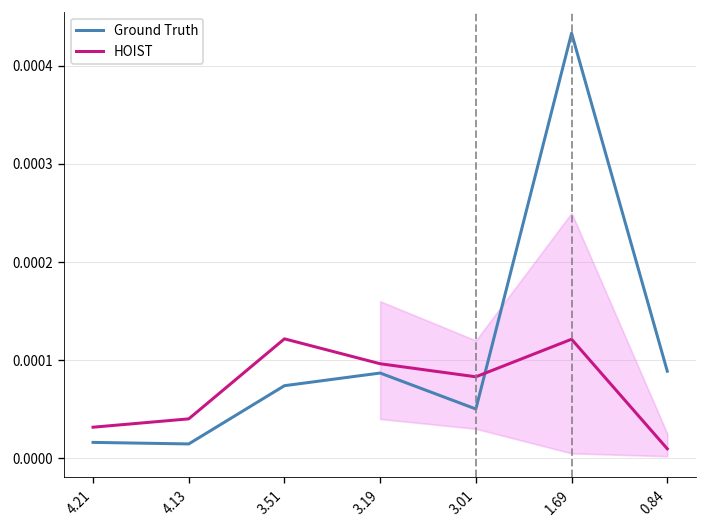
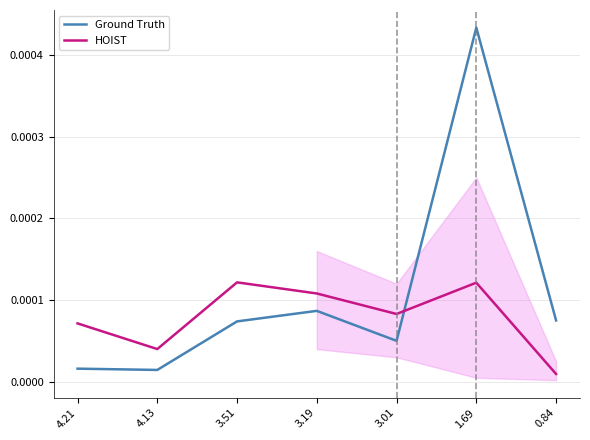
HOIST, 4.21: 0.00003 -> 0.00007
HOIST, 3.19: 0.00010 -> 0.00011
Ground Truth, 0.84: 0.00009 -> 0.00008
